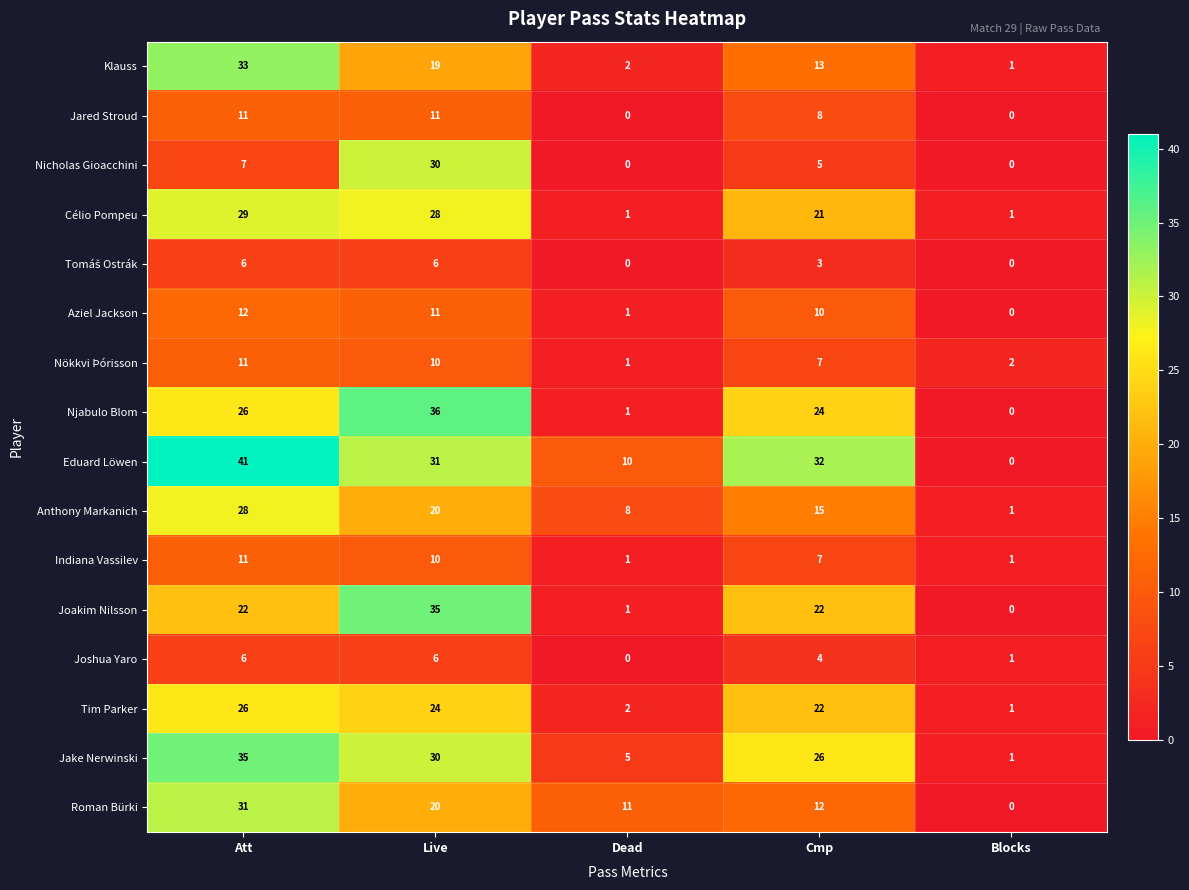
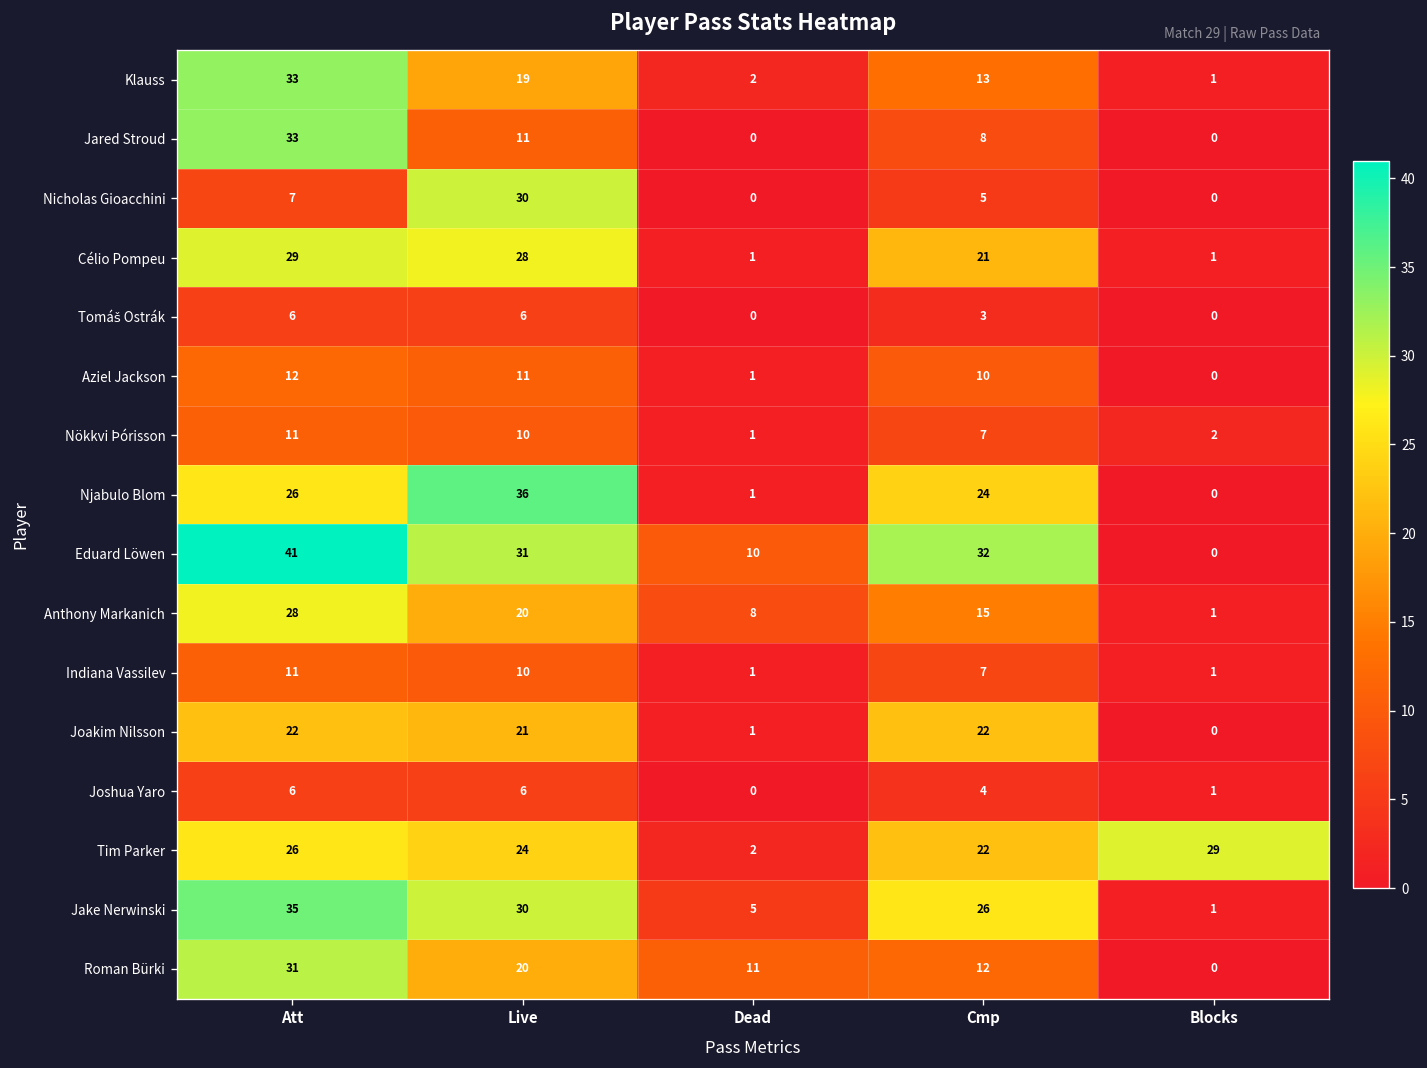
Jared Stroud, Att: 11 -> 33
Joakim Nilsson, Live: 35 -> 21
Tim Parker, Blocks: 1 -> 29
